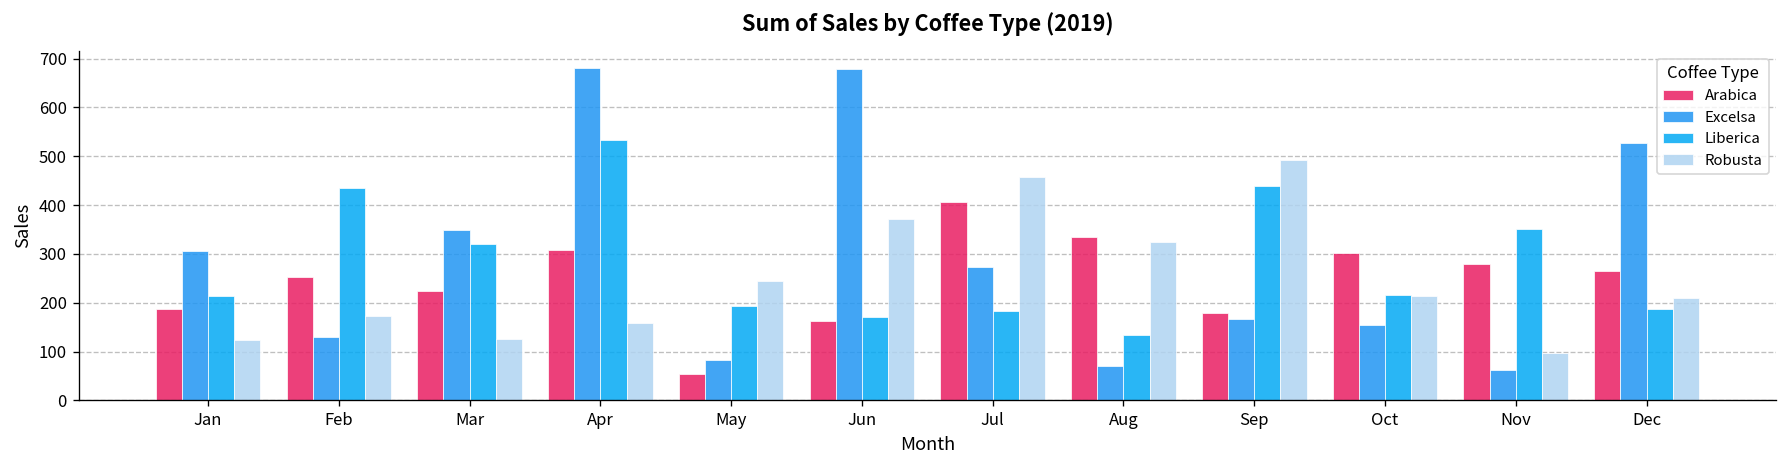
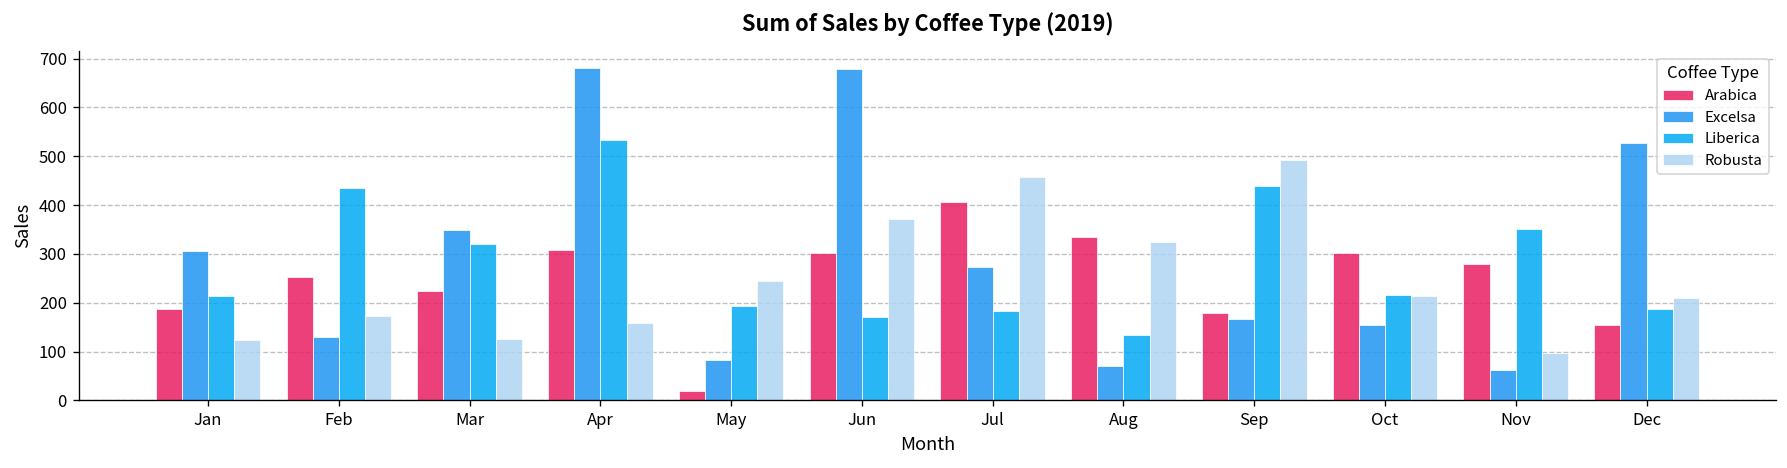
Arabica, May: 50 -> 20
Arabica, Jun: 160 -> 300
Arabica, Dec: 270 -> 150
